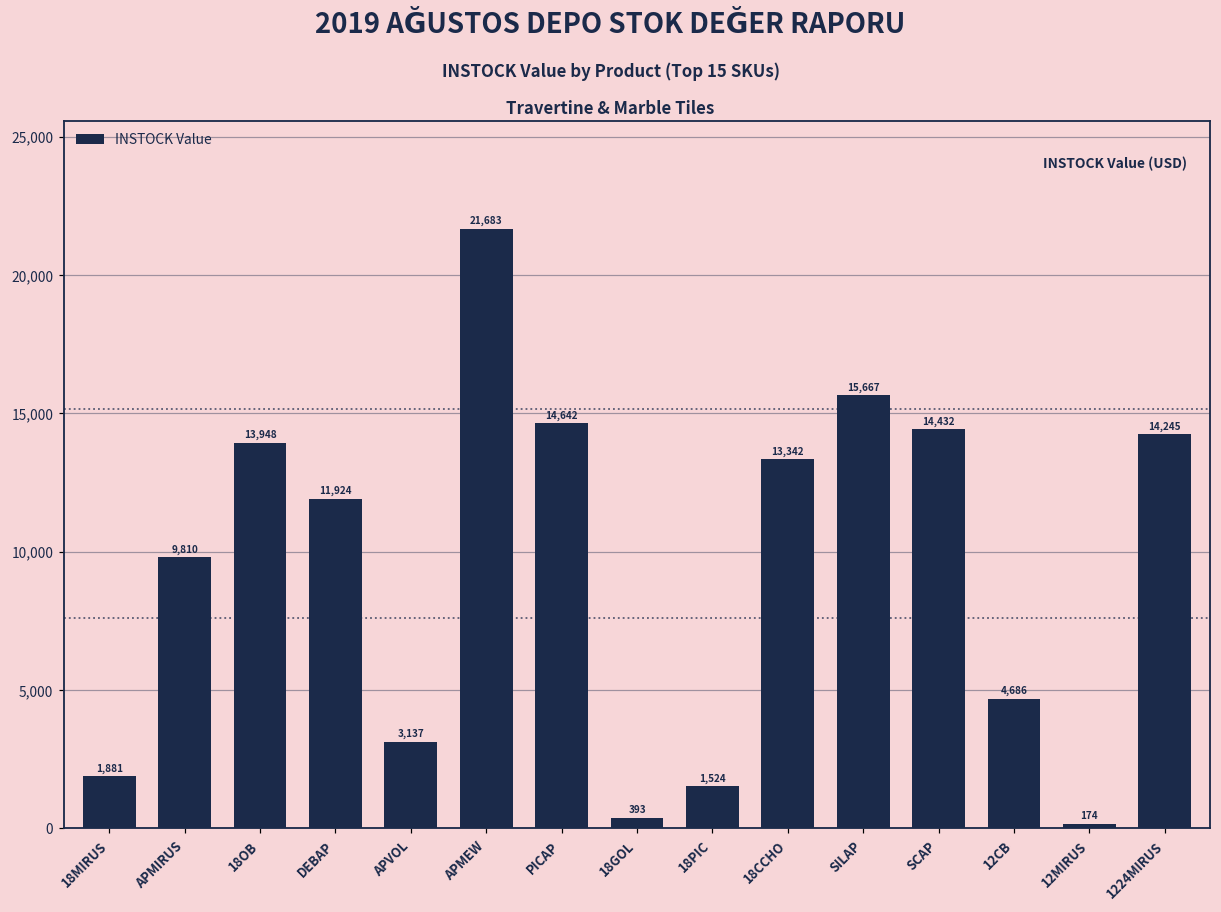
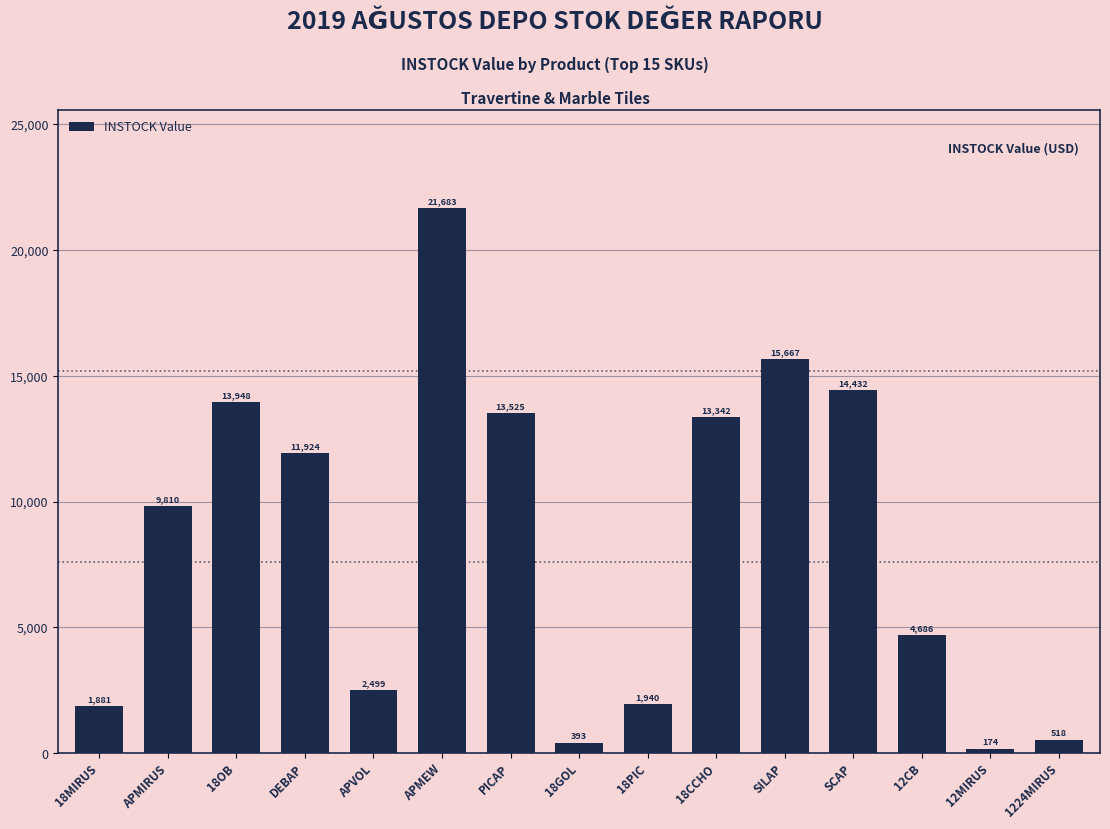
APVOL: 3,137 -> 2,499
PICAP: 14,642 -> 13,525
18PIC: 1,524 -> 1,940
1224MIRUS: 14,245 -> 518
